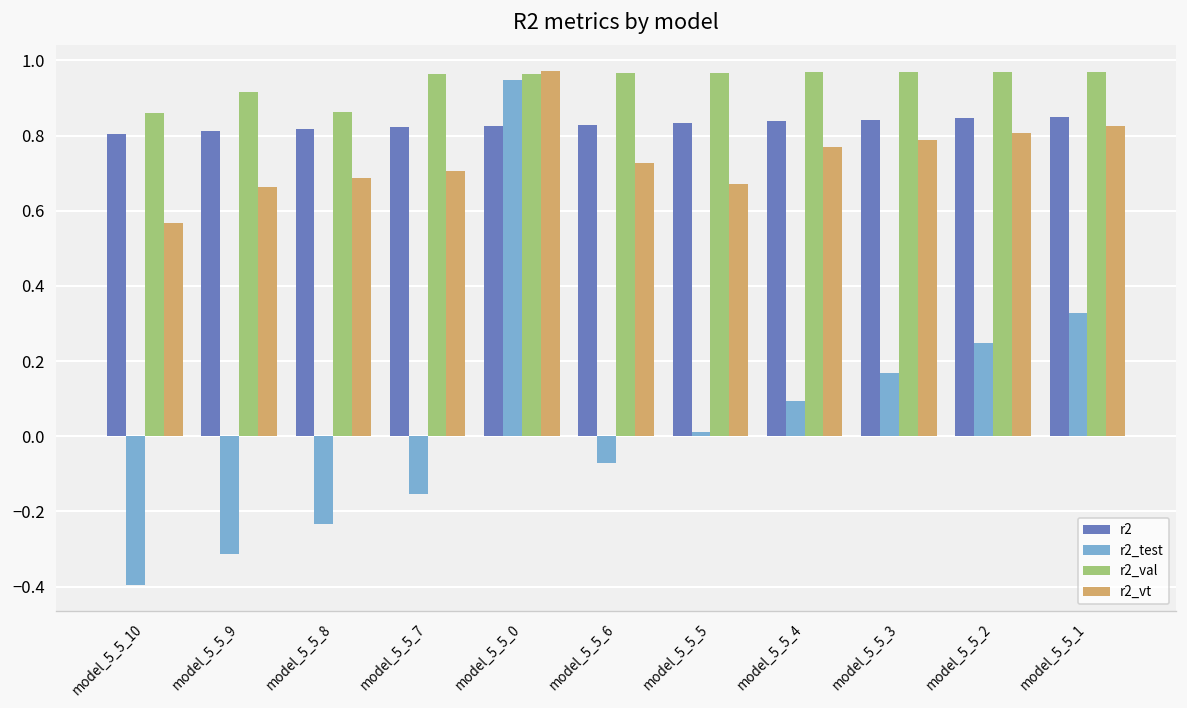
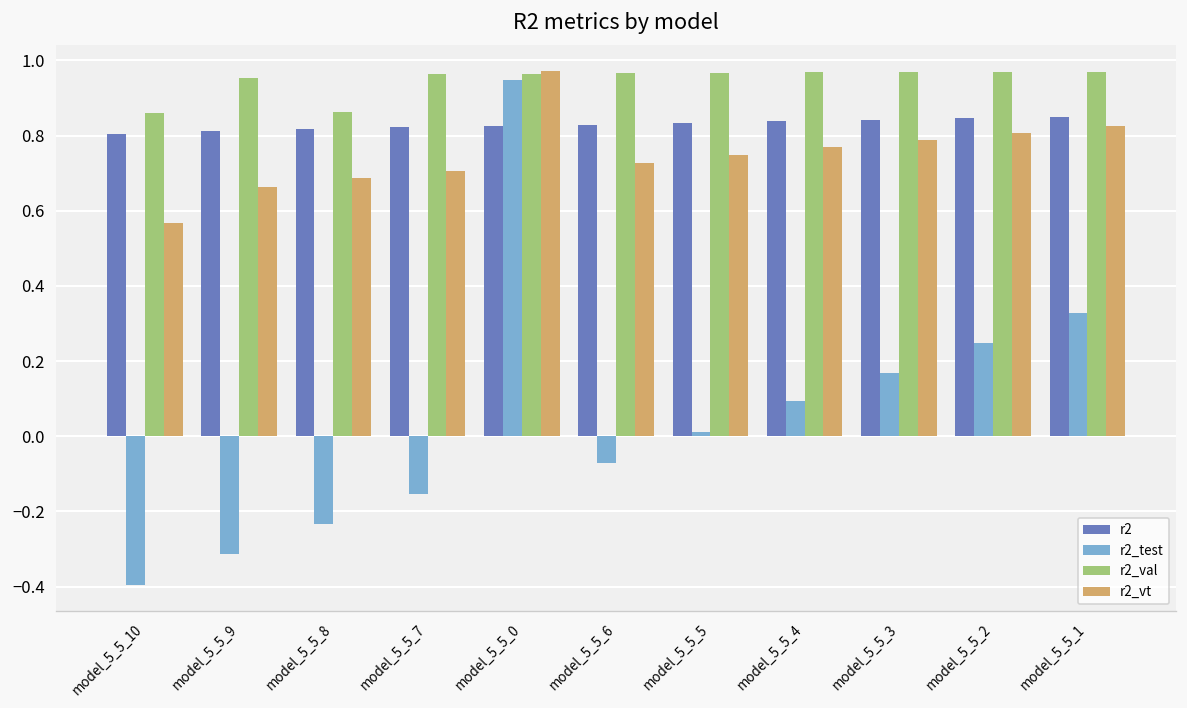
r2_val, model_5_5_9: 0.91 -> 0.95
r2_vt, model_5_5_5: 0.67 -> 0.75
